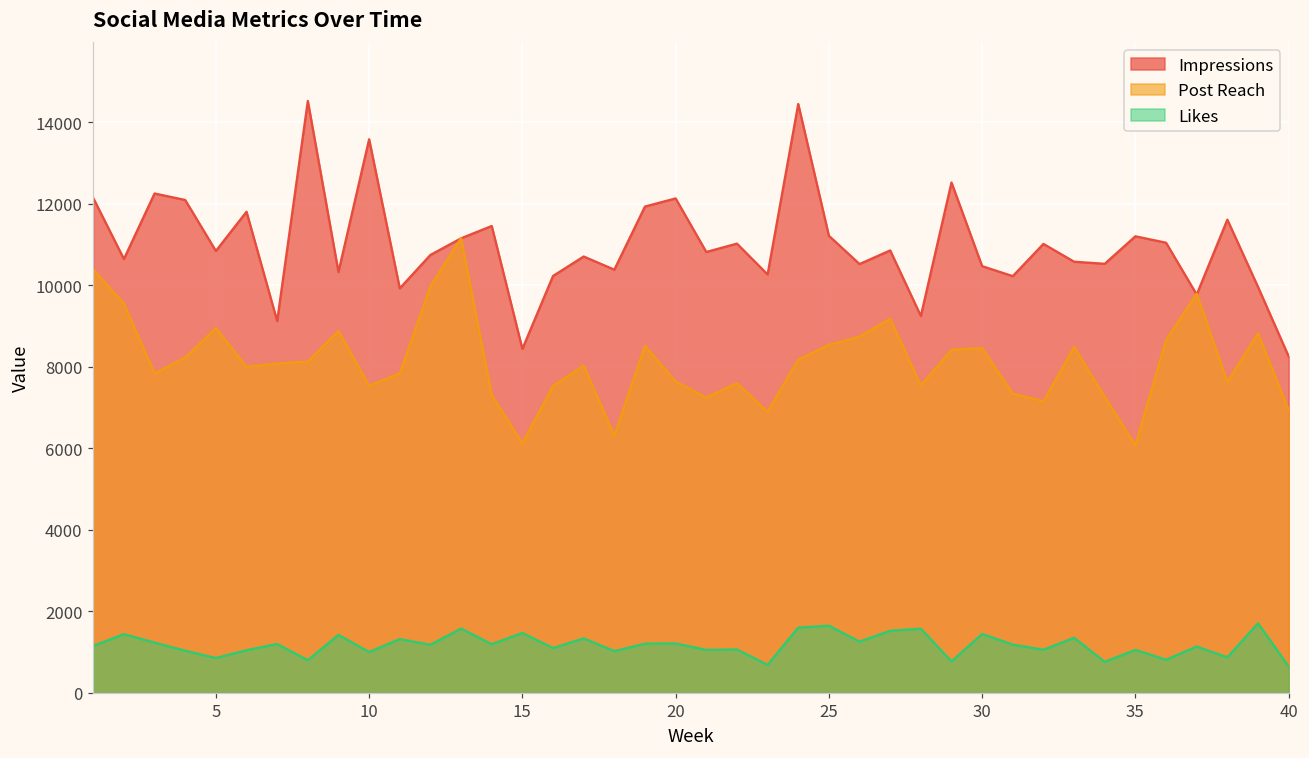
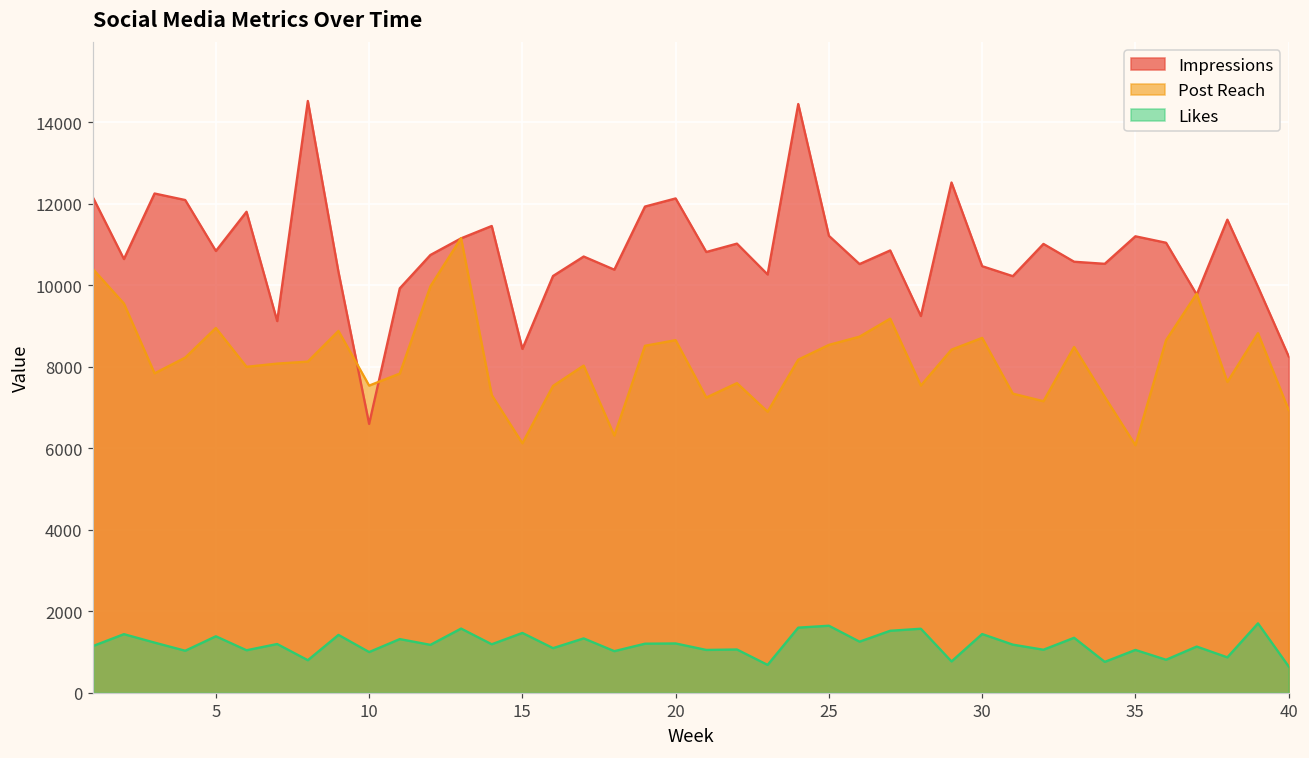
Likes, 5: 900 -> 1400
Impressions, 10: 13600 -> 6600
Post Reach, 20: 7600 -> 8700
Post Reach, 30: 8500 -> 8700
